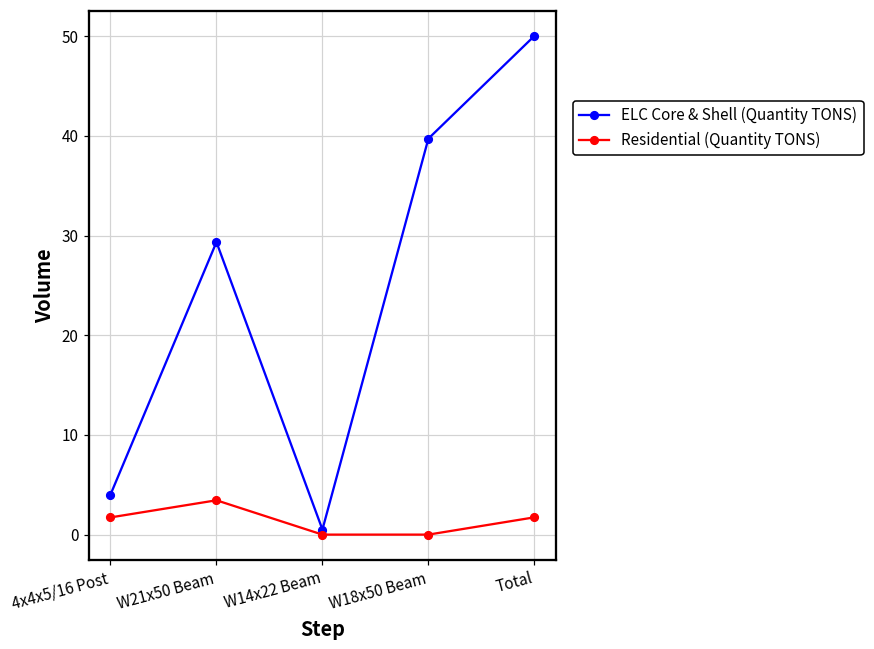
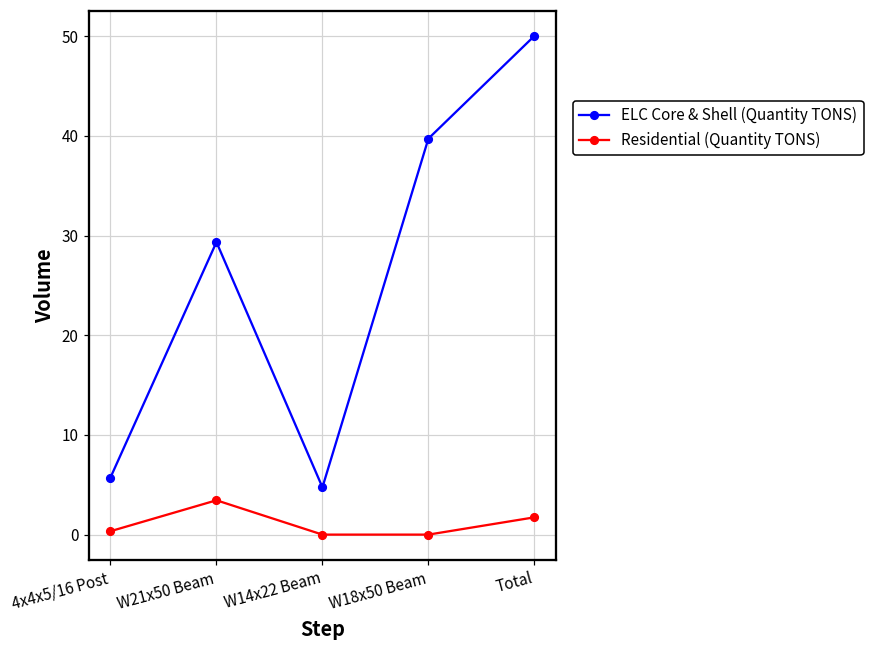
ELC Core & Shell (Quantity TONS), 4x4x5/16 Post: 4 -> 6
Residential (Quantity TONS), 4x4x5/16 Post: 2 -> 0
ELC Core & Shell (Quantity TONS), W14x22 Beam: 1 -> 5
